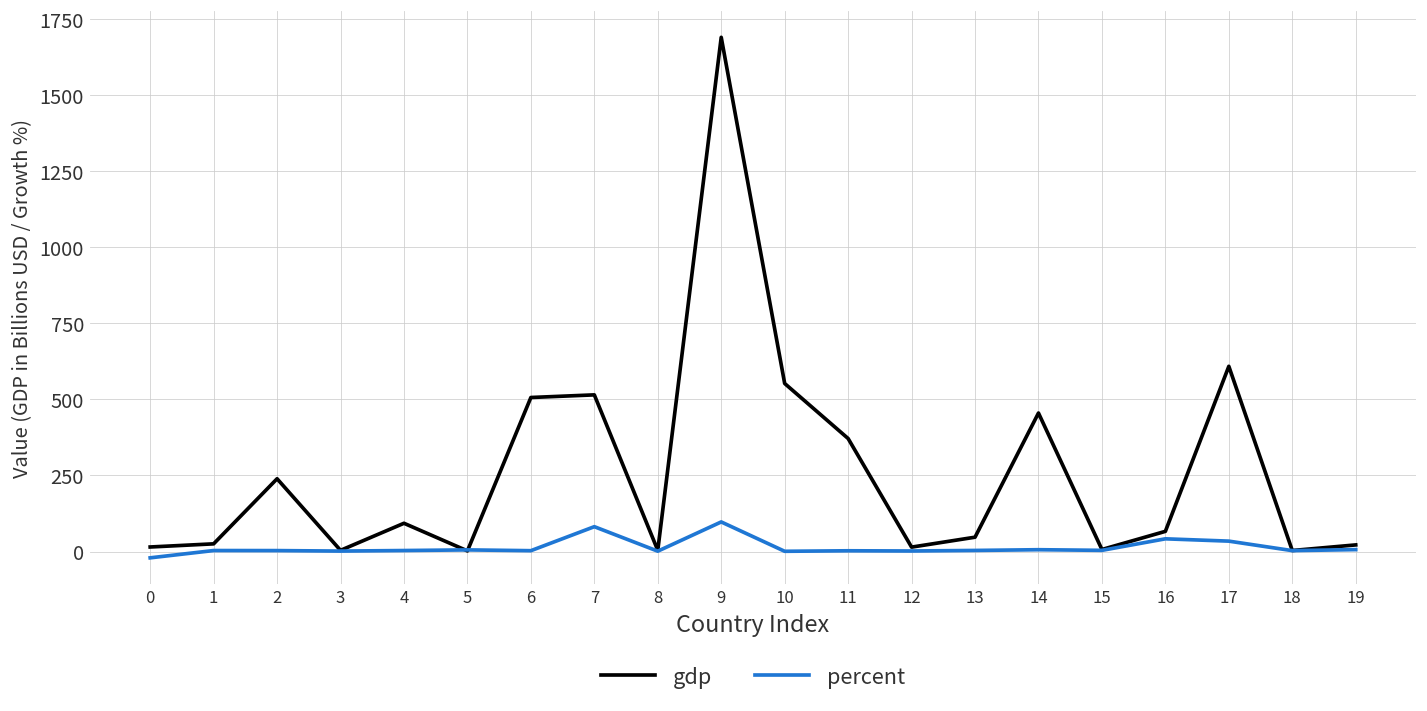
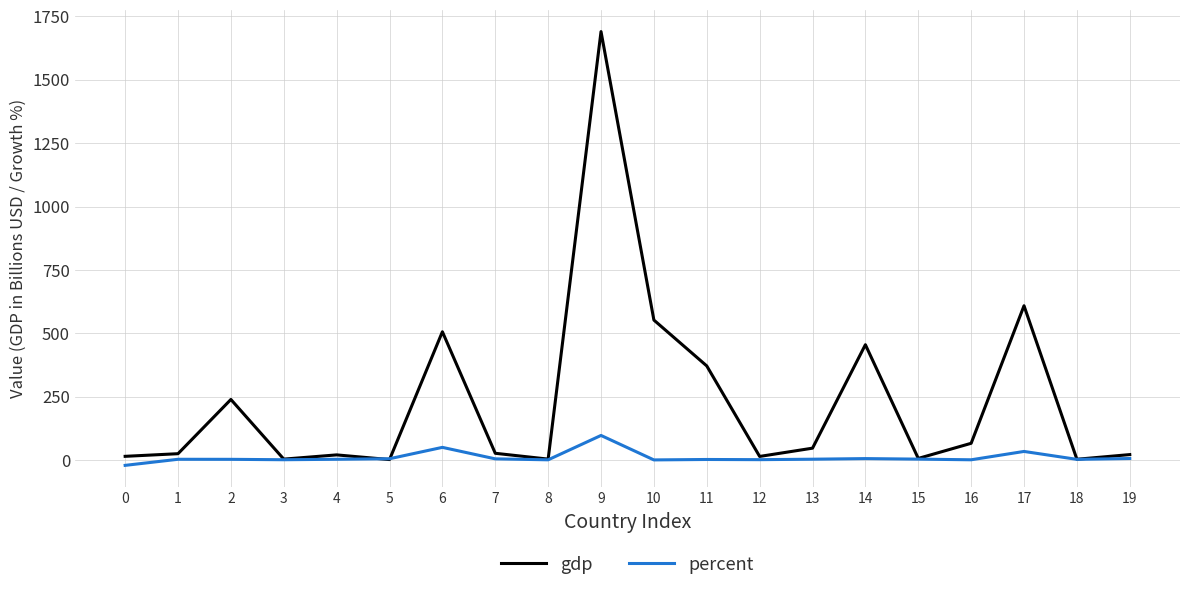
gdp, 4: 90 -> 20
percent, 6: 0 -> 50
gdp, 7: 510 -> 30
percent, 7: 80 -> 10
percent, 16: 40 -> 0
